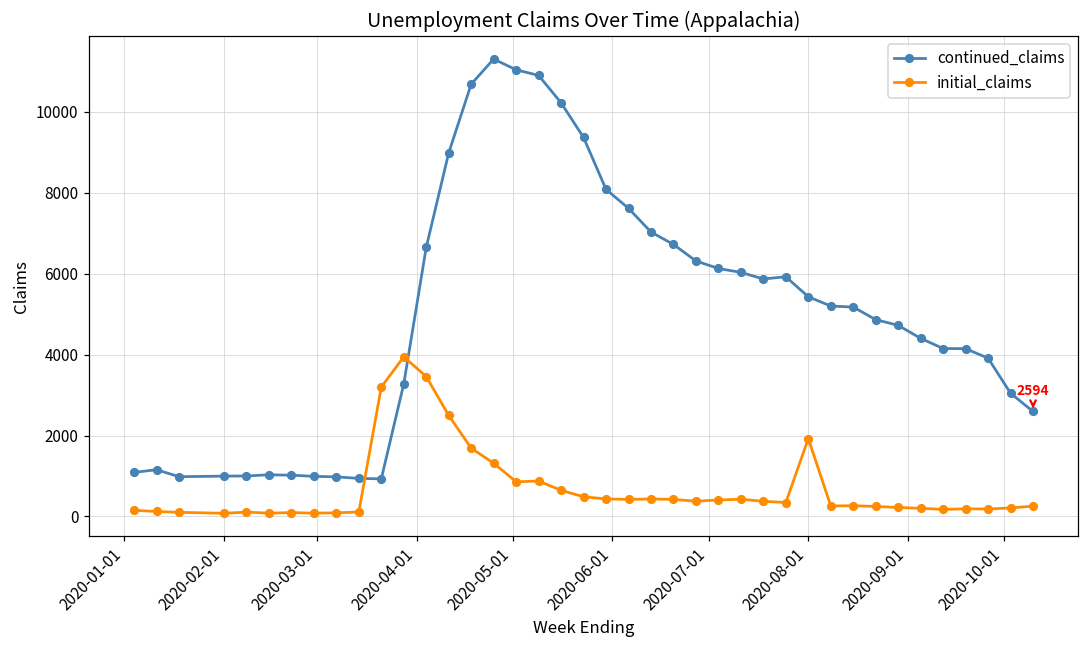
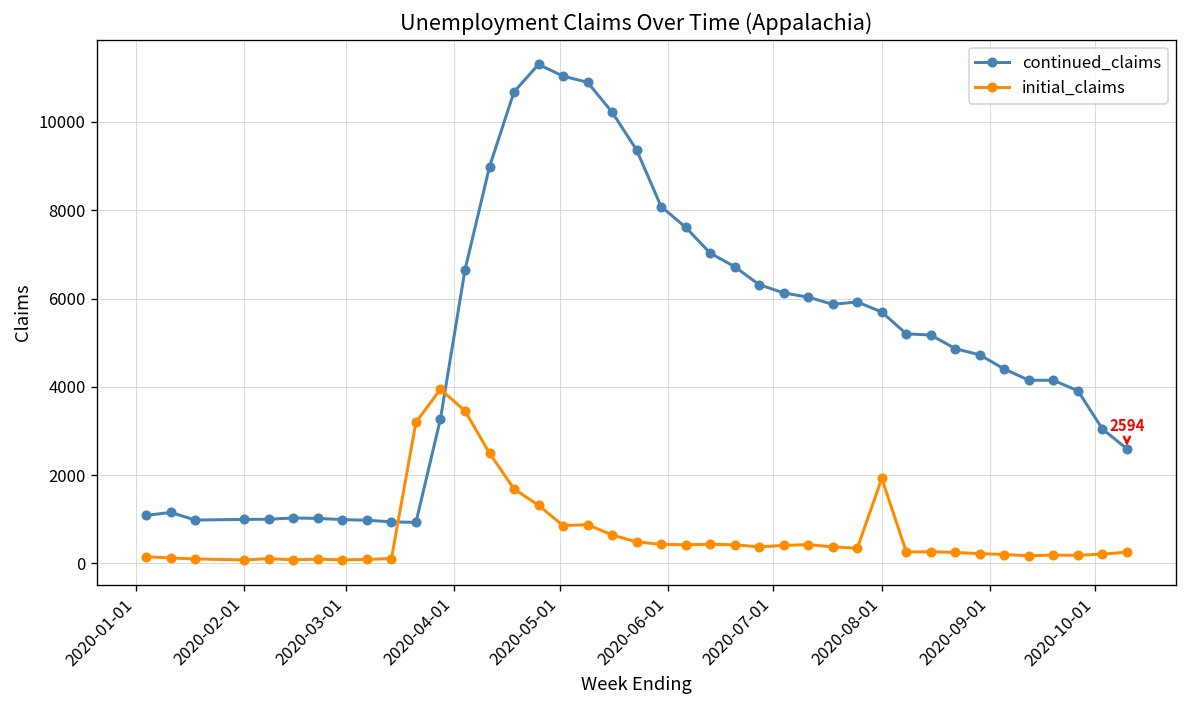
continued_claims, 2020-08-01: 5400 -> 5700
